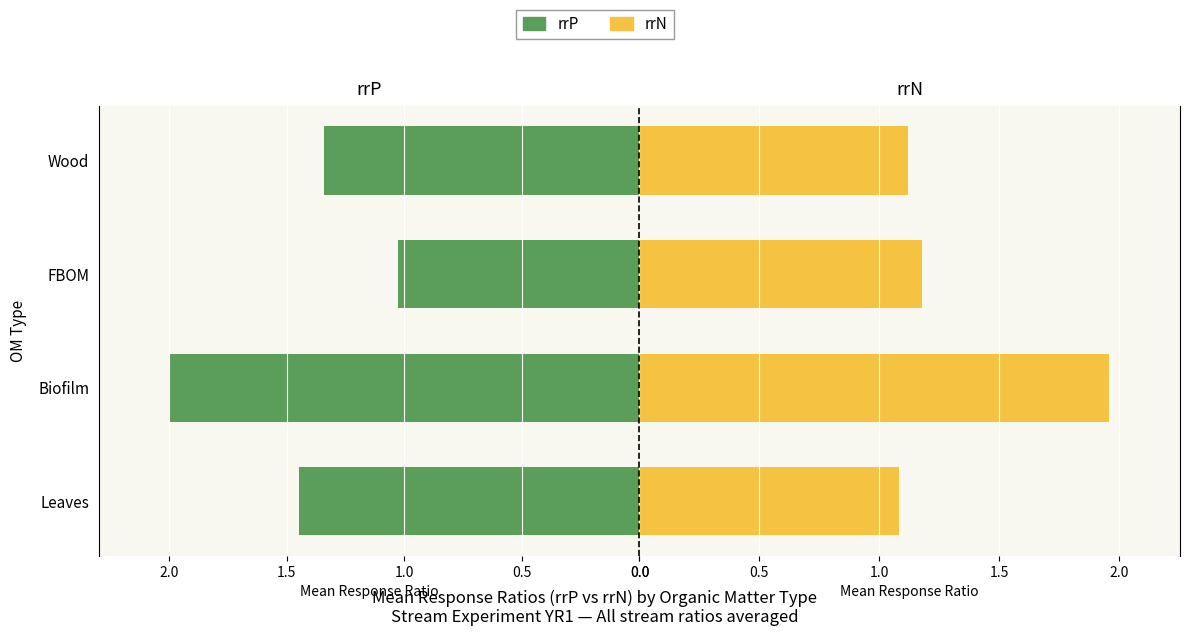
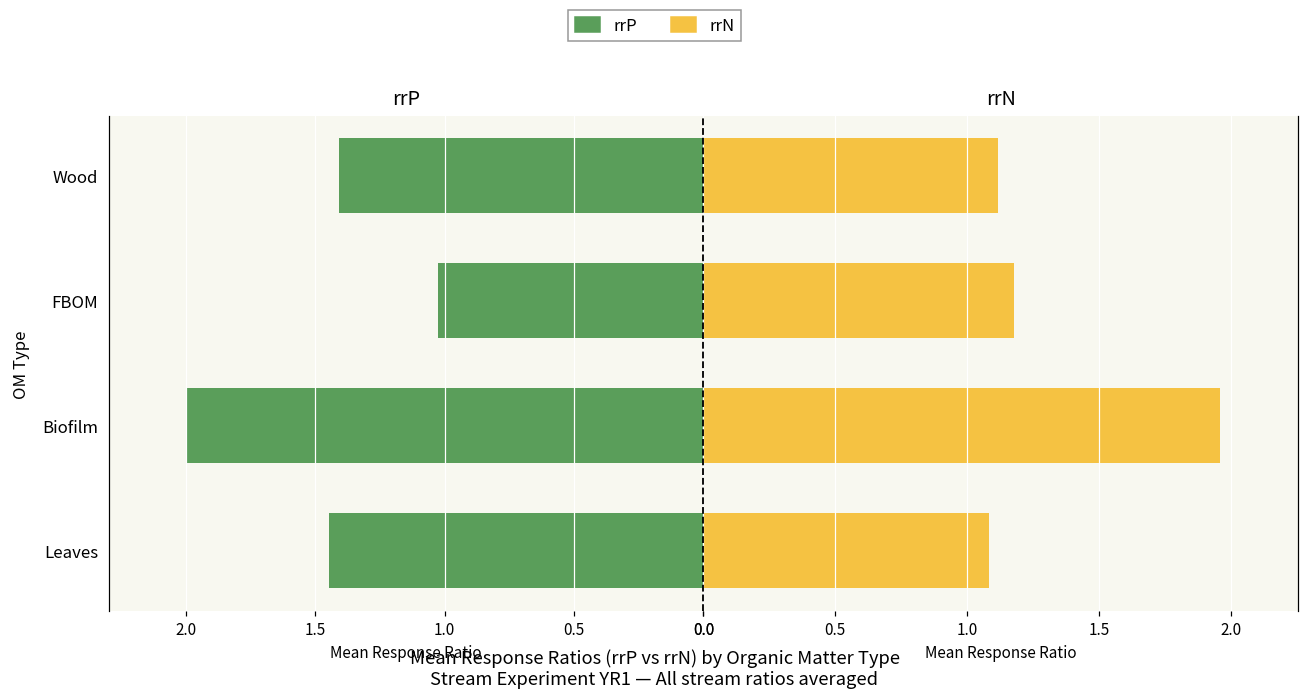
rrP, Wood: 1.34 -> 1.41
